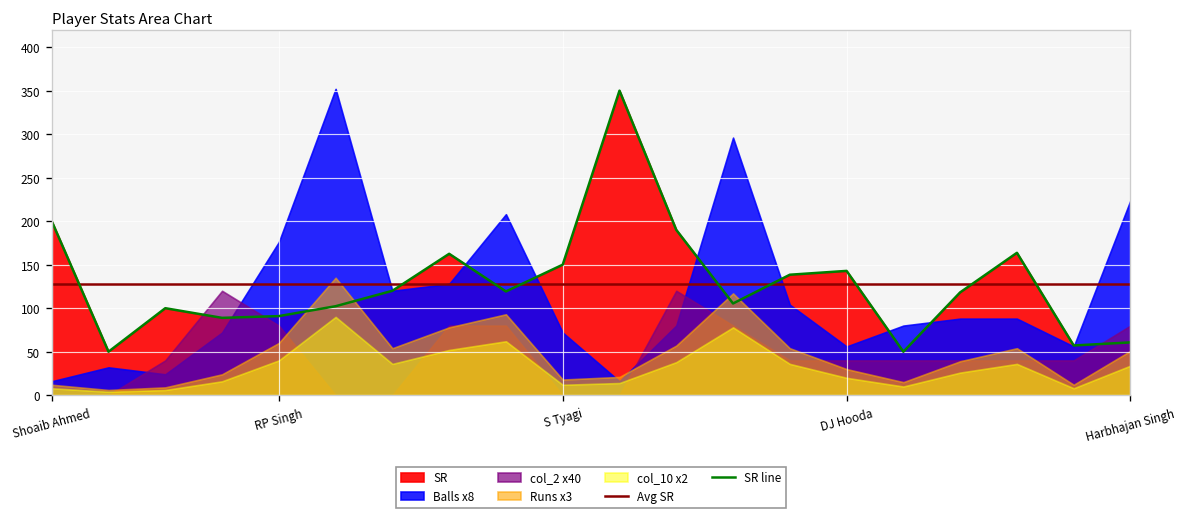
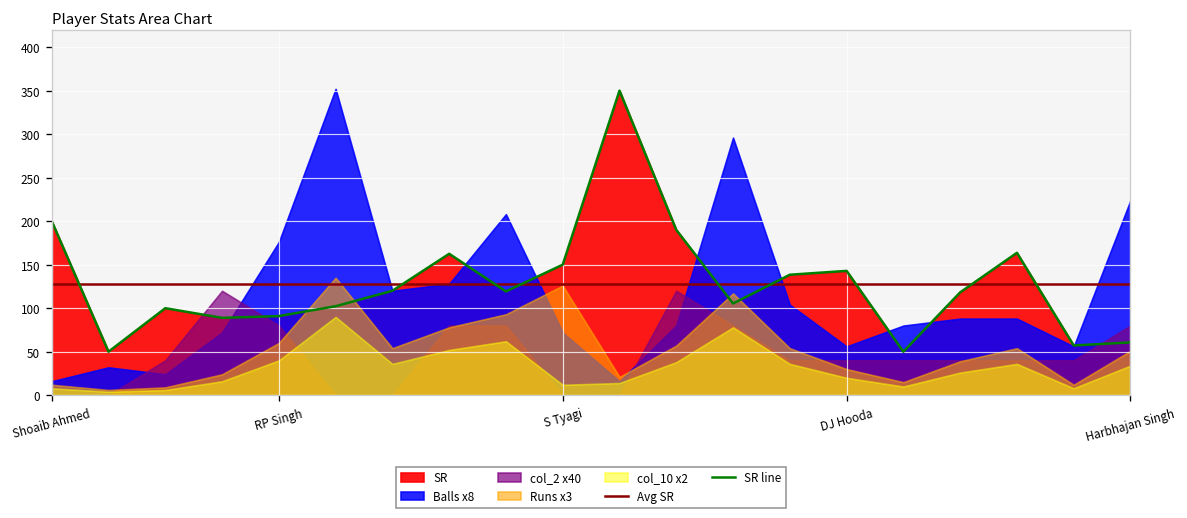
Runs x3, S Tyagi: 20 -> 130
